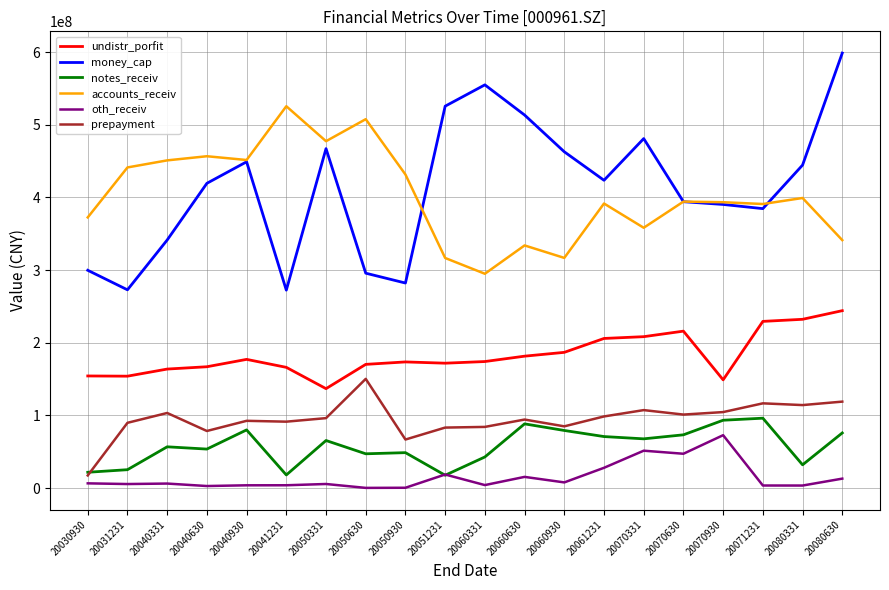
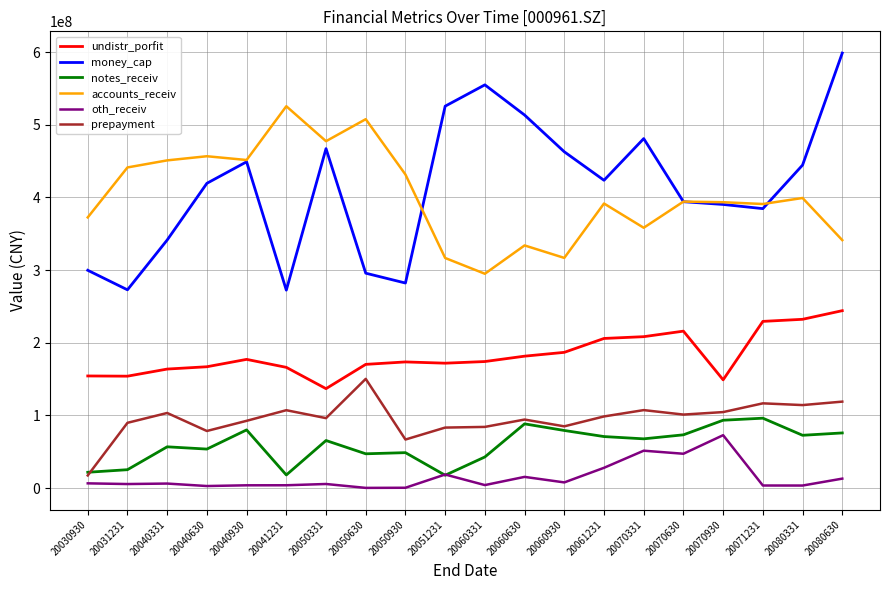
prepayment, 20041231: 90000000 -> 110000000
notes_receiv, 20080331: 30000000 -> 70000000
